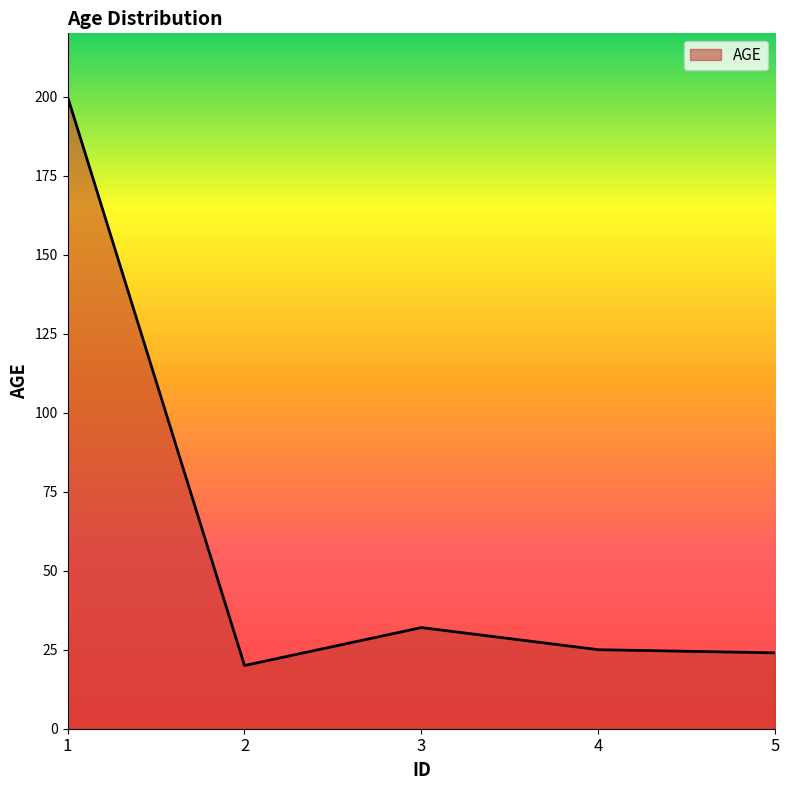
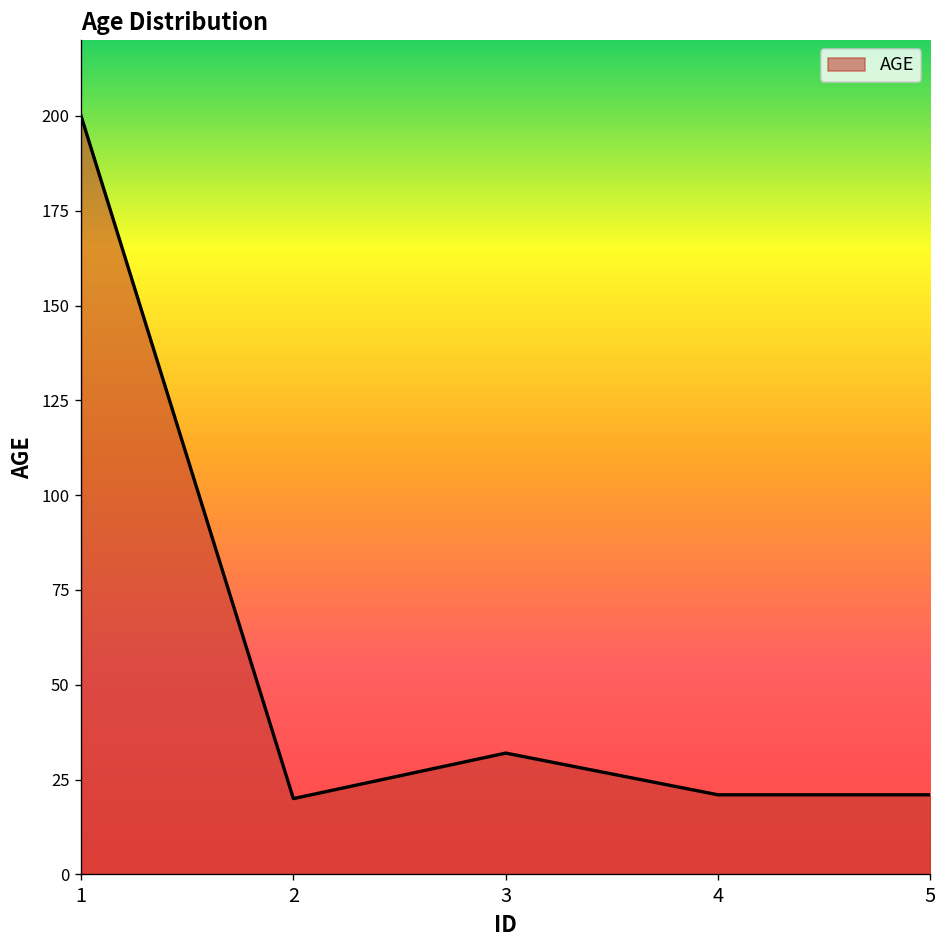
4: 25 -> 21
5: 24 -> 21
